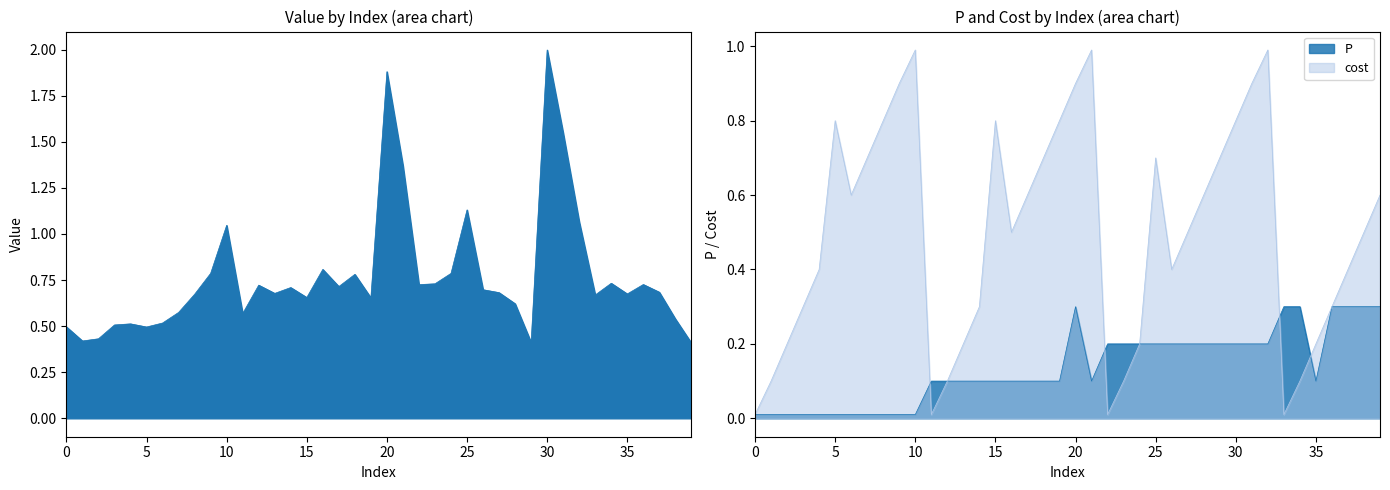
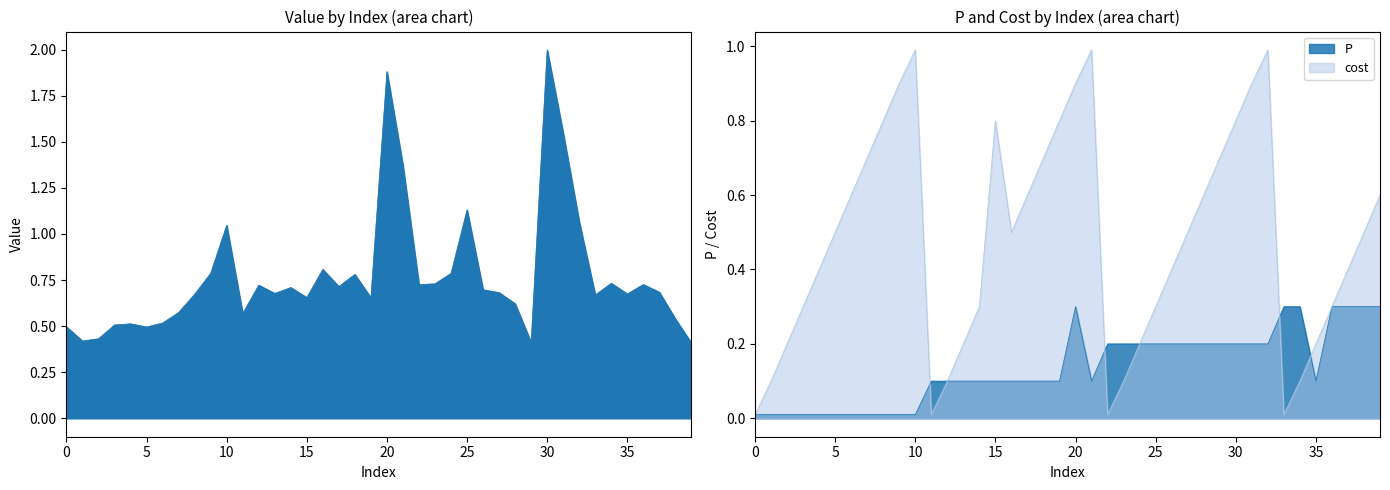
P and Cost by Index (area chart), cost, 5: 0.8 -> 0.5
P and Cost by Index (area chart), cost, 25: 0.7 -> 0.3
